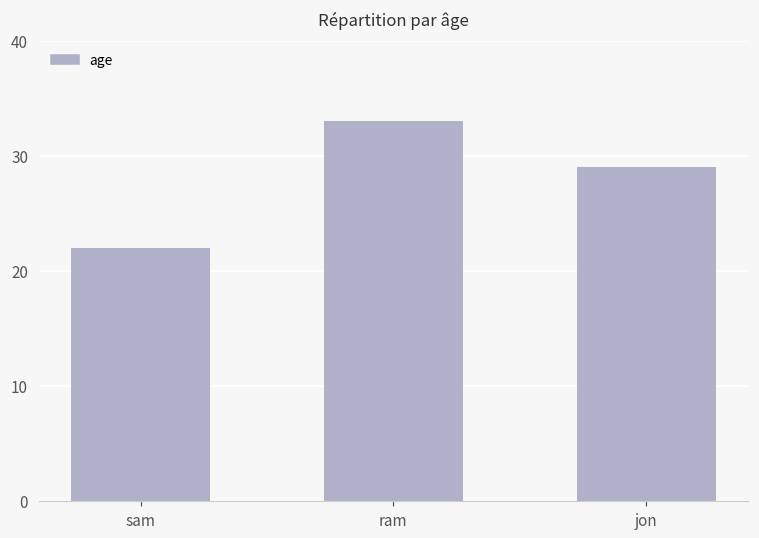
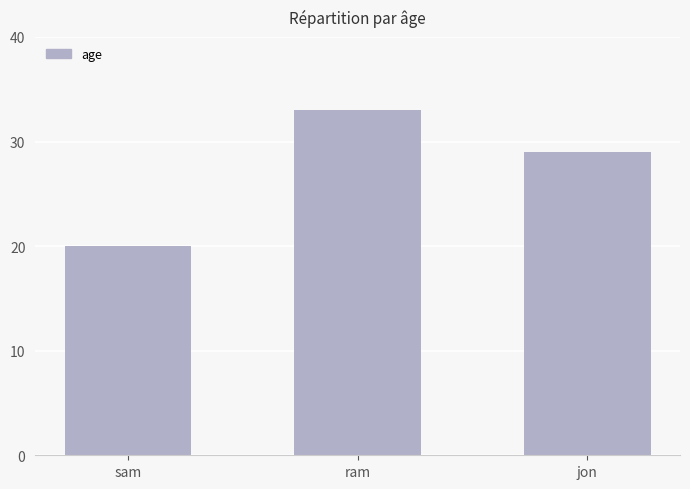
sam: 22 -> 20
